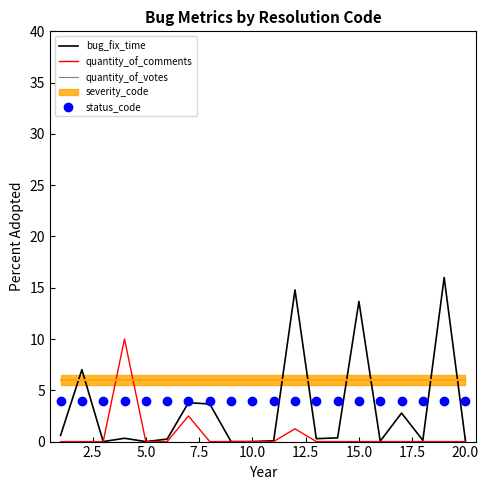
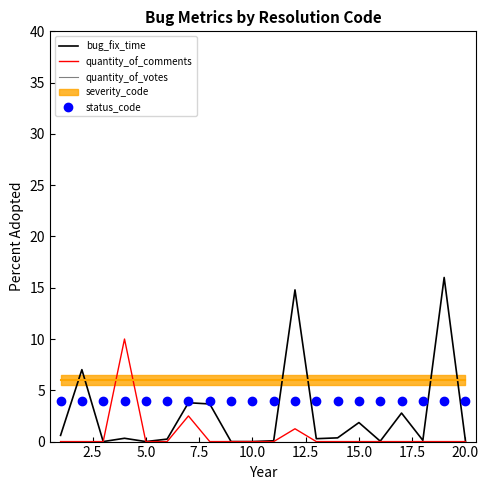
bug_fix_time, 15.0: 13.7 -> 1.9
